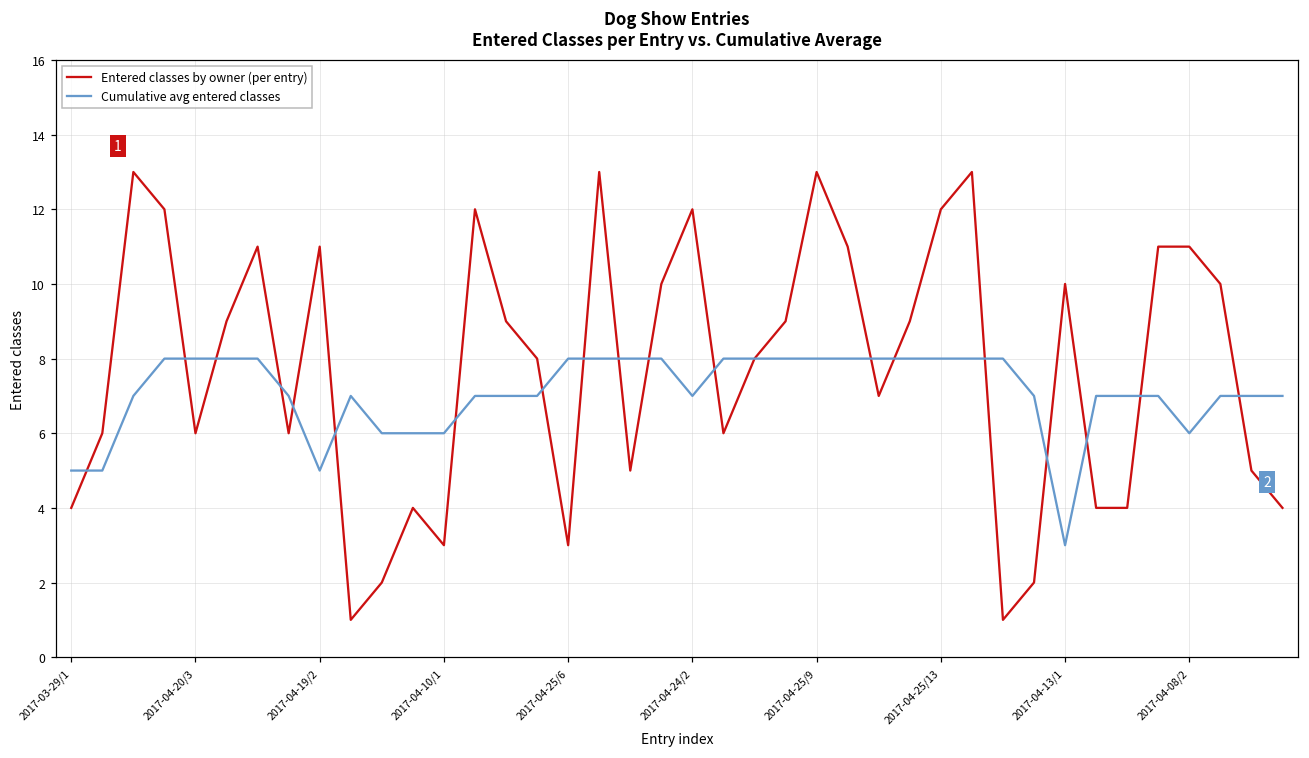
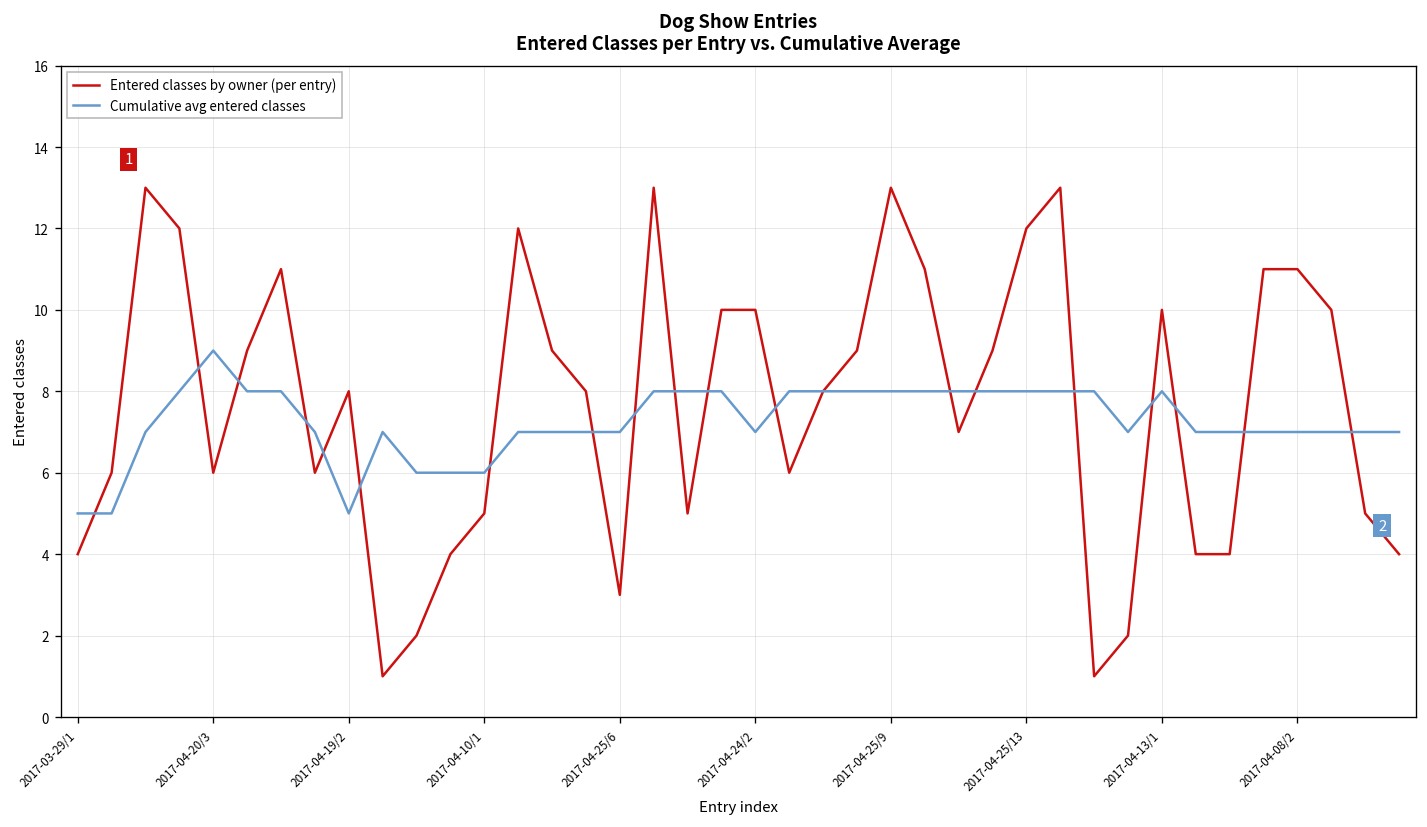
Cumulative avg entered classes, 2017-04-20/3: 8 -> 9
Entered classes by owner (per entry), 2017-04-19/2: 11 -> 8
Entered classes by owner (per entry), 2017-04-10/1: 3 -> 5
Cumulative avg entered classes, 2017-04-25/6: 8 -> 7
Entered classes by owner (per entry), 2017-04-24/2: 12 -> 10
Cumulative avg entered classes, 2017-04-13/1: 3 -> 8
Cumulative avg entered classes, 2017-04-08/2: 6 -> 7
